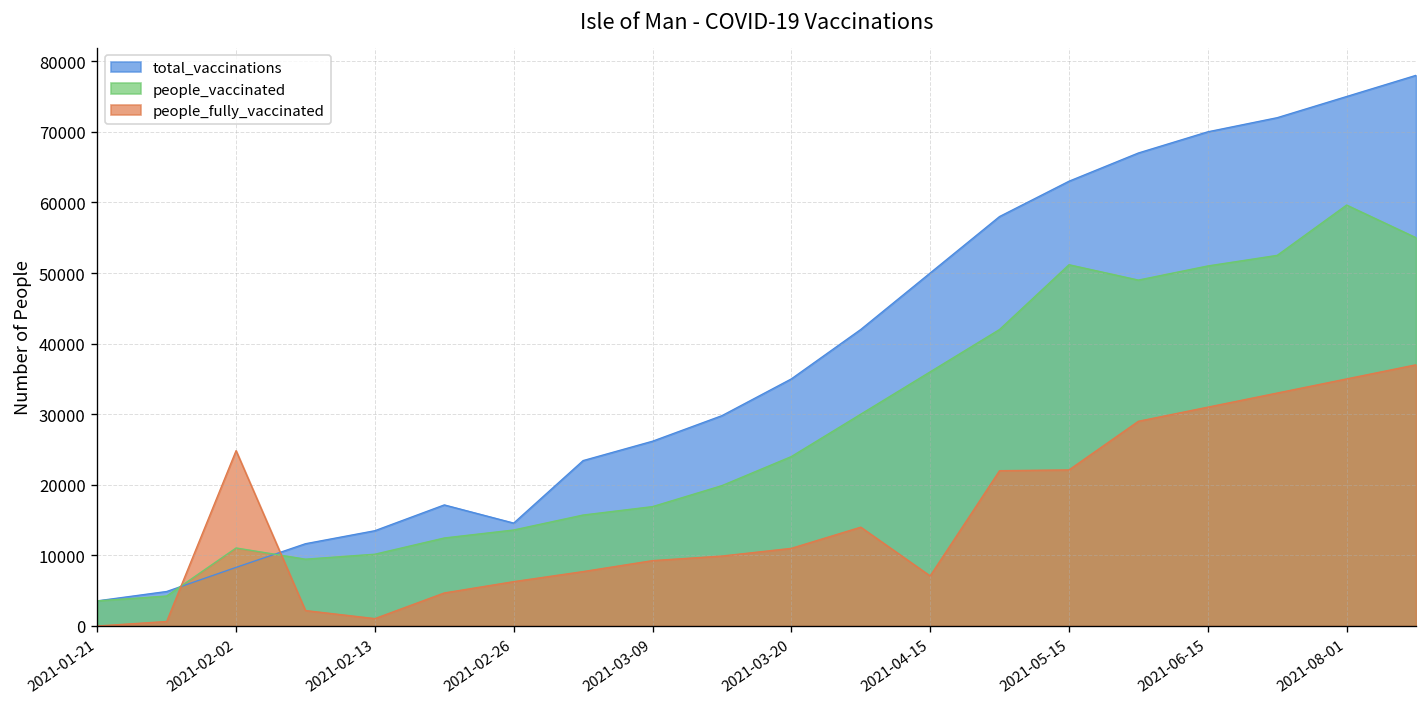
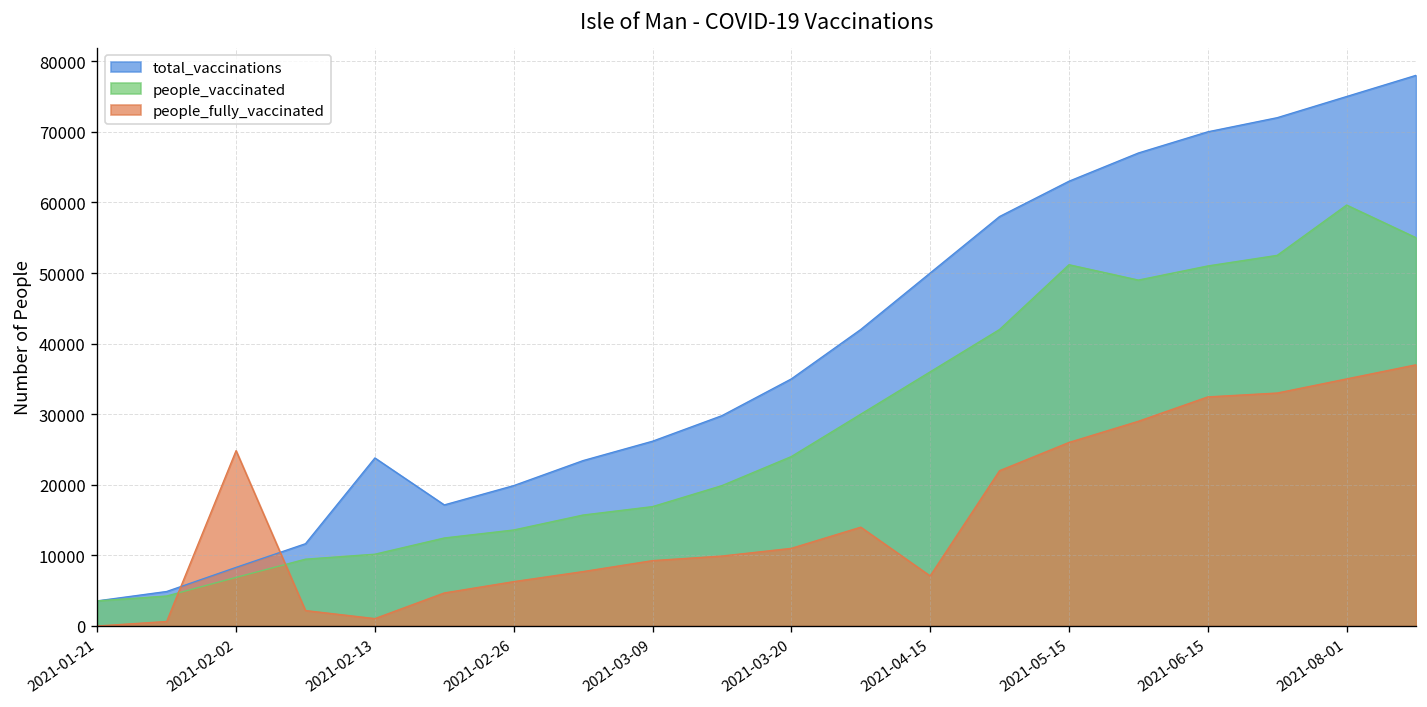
people_vaccinated, 2021-02-02: 11000 -> 7000
total_vaccinations, 2021-02-13: 13000 -> 24000
total_vaccinations, 2021-02-26: 15000 -> 20000
people_fully_vaccinated, 2021-05-15: 22000 -> 26000
people_fully_vaccinated, 2021-06-15: 31000 -> 32000
